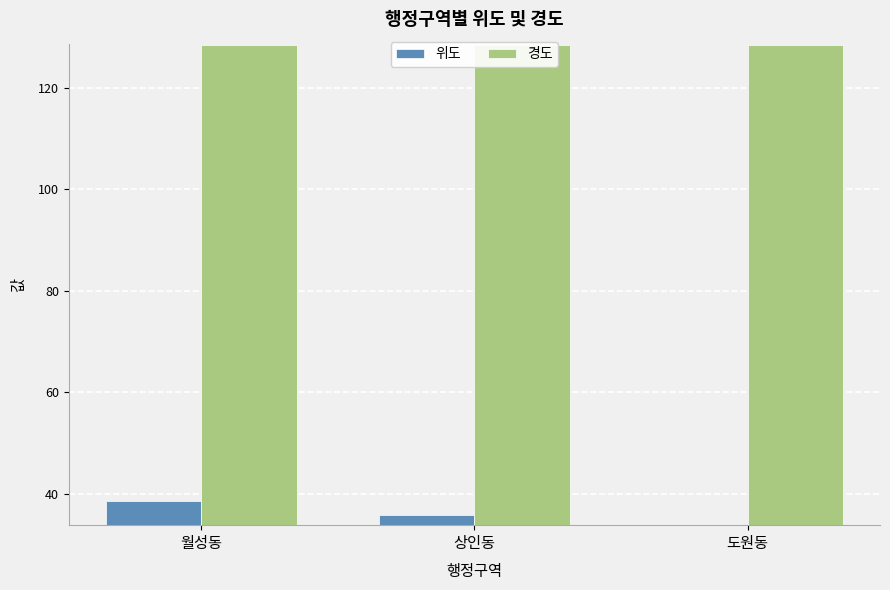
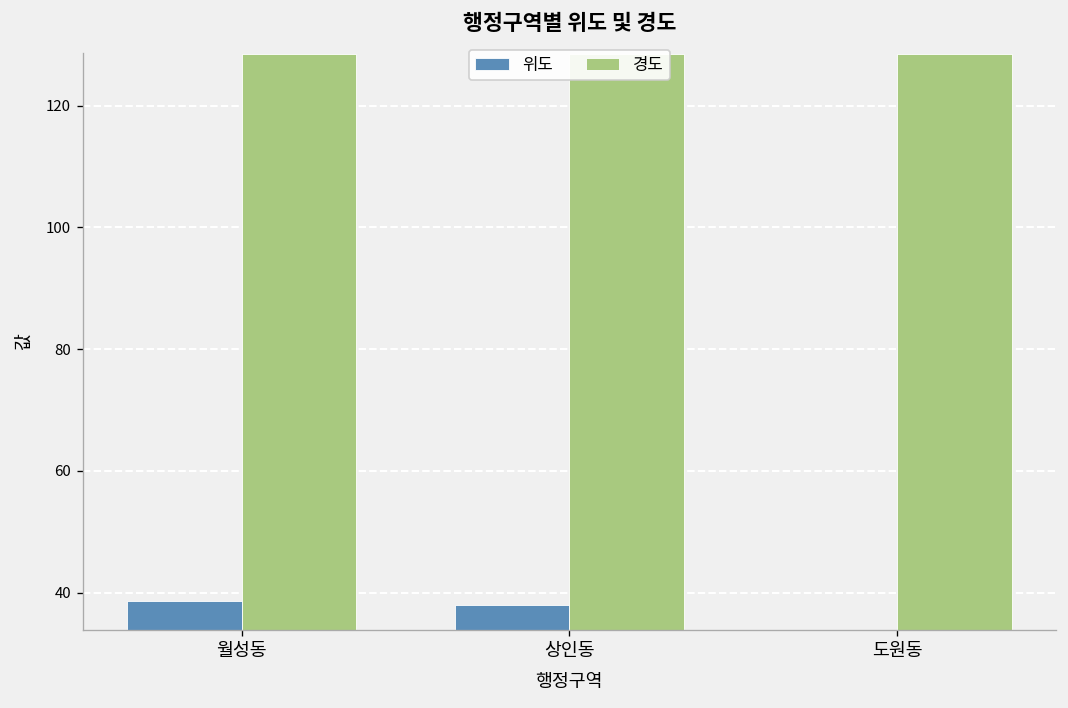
위도, 상인동: 36 -> 38
